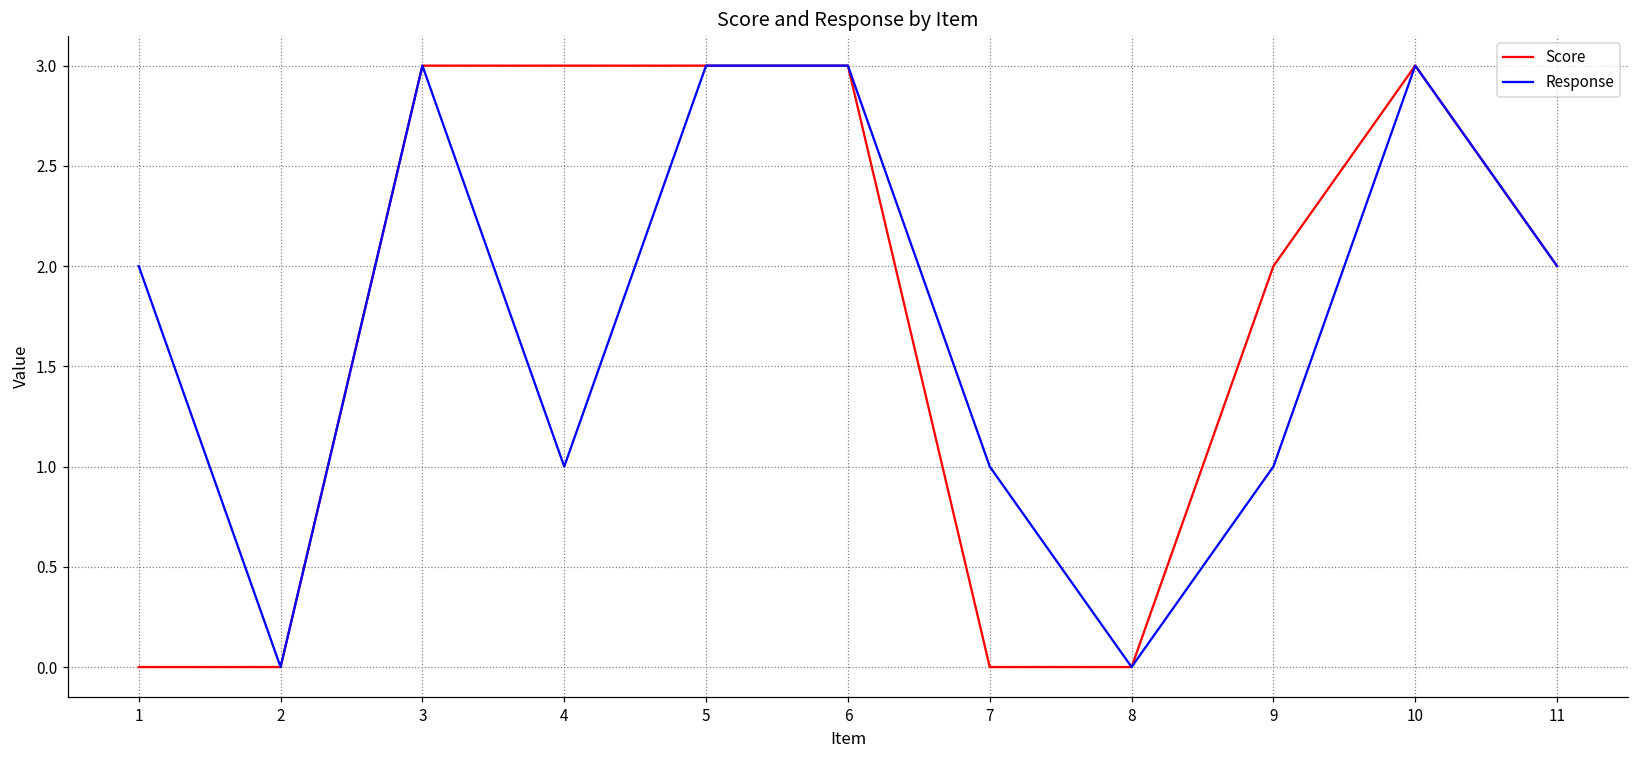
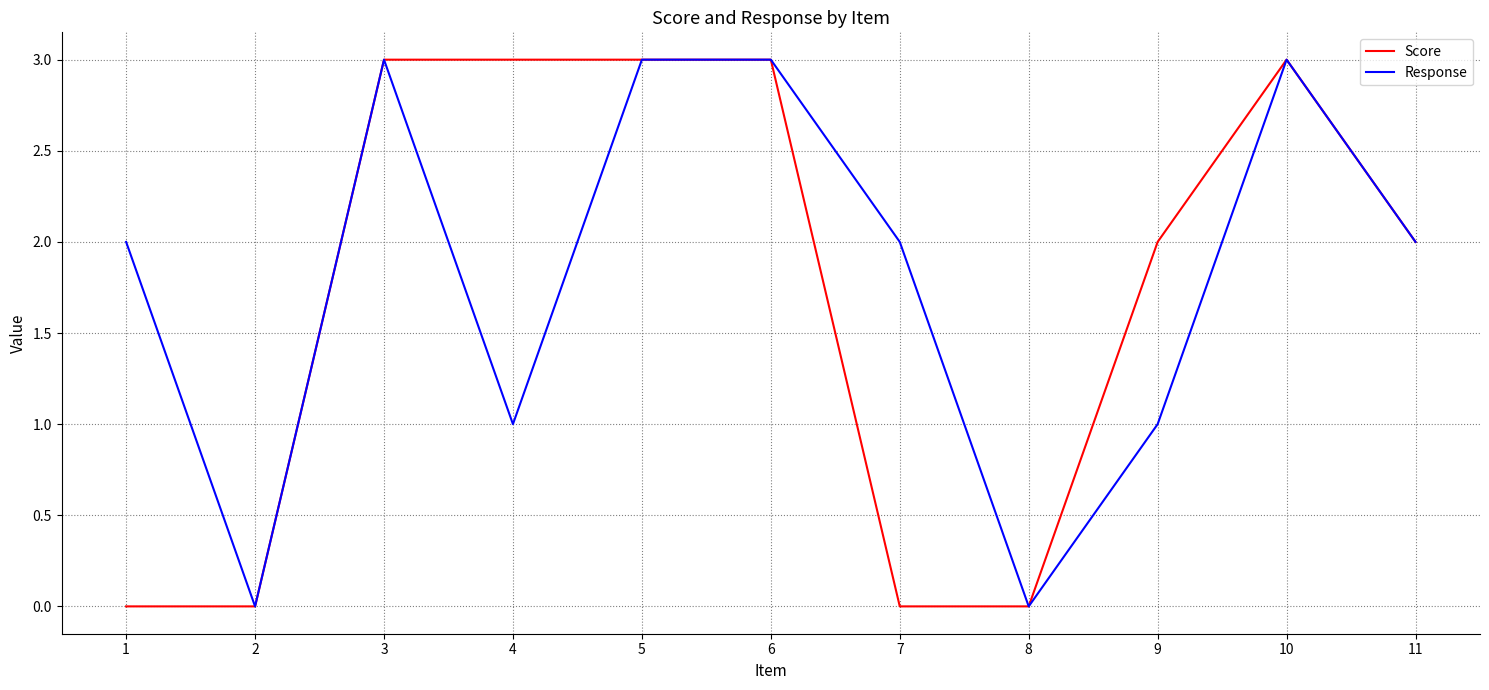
Response, 7: 1 -> 2
